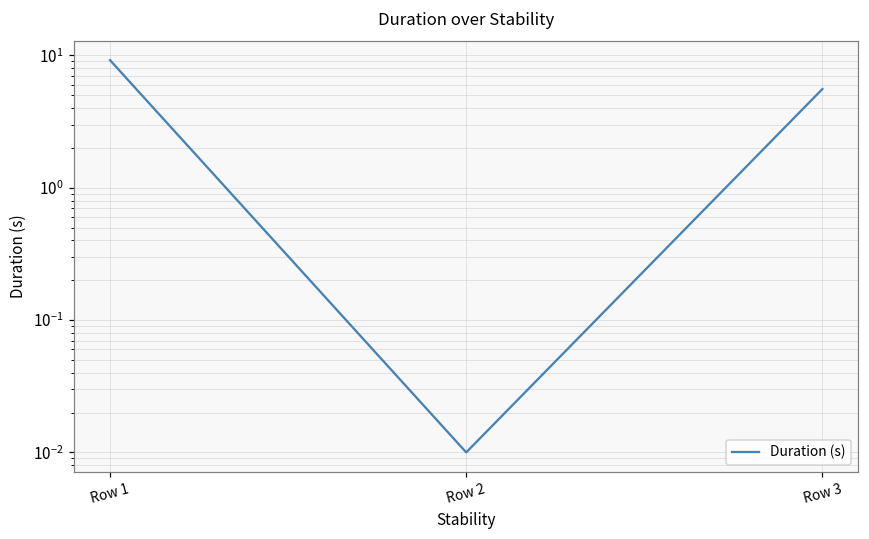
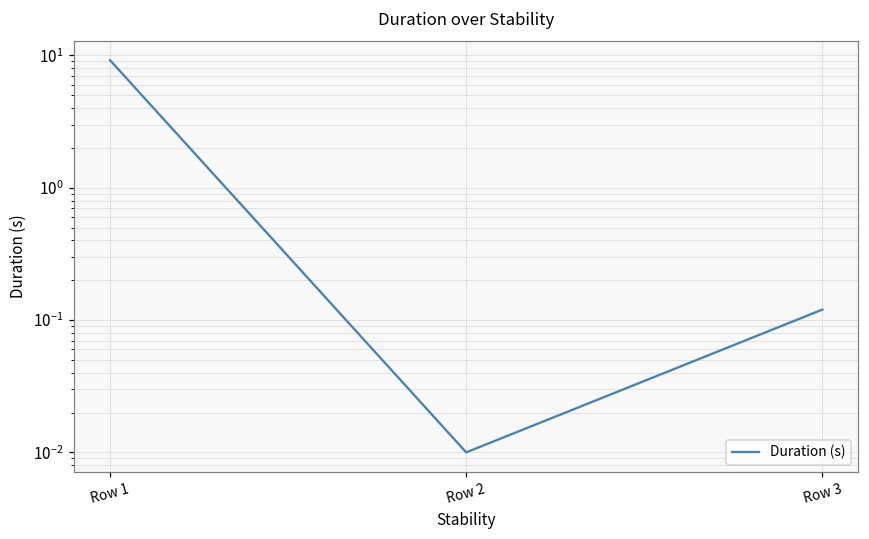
Row 3: 6 -> 0.12
